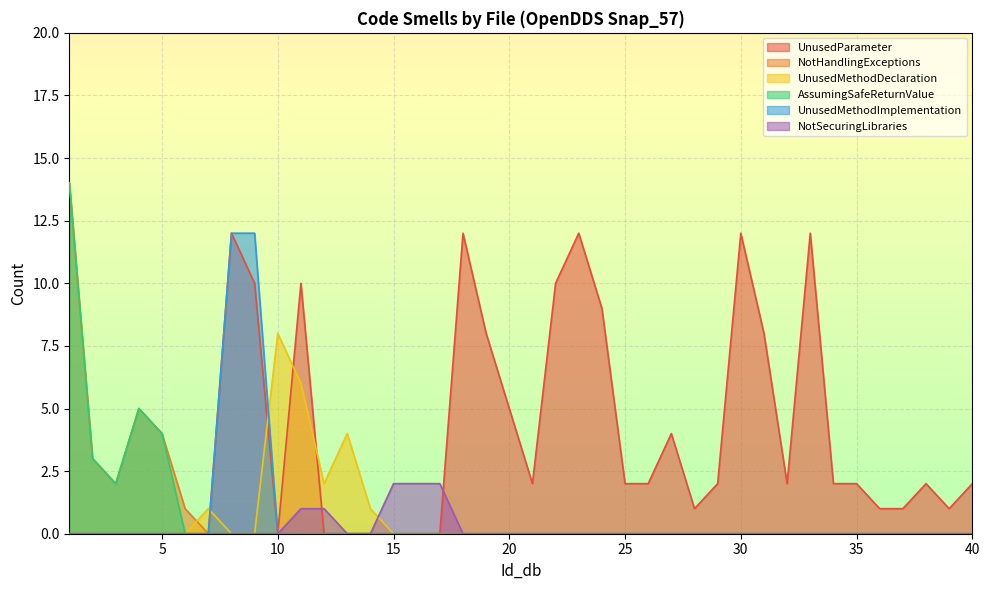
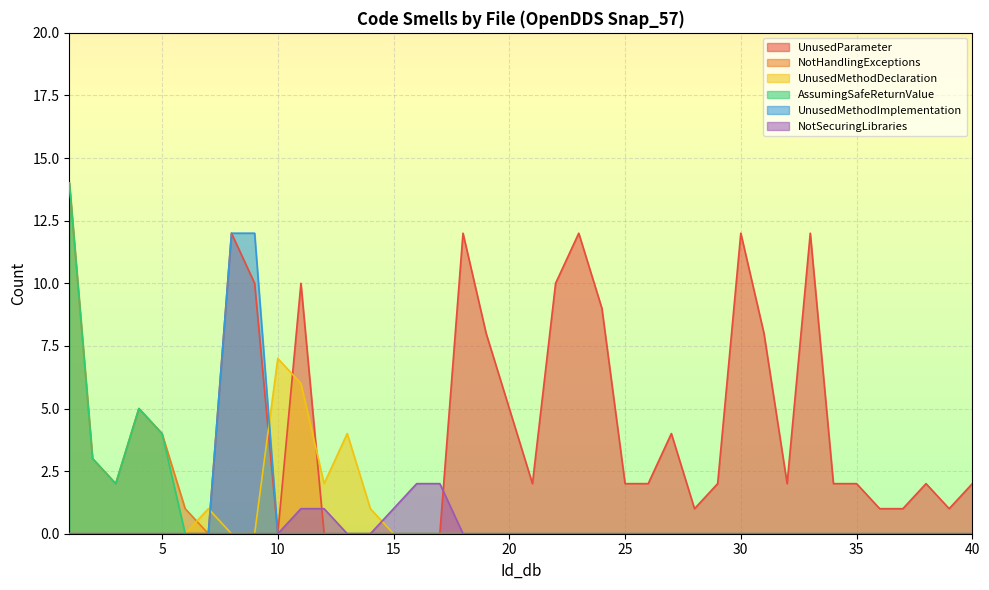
UnusedMethodDeclaration, 10: 8 -> 7
NotSecuringLibraries, 15: 2 -> 1
